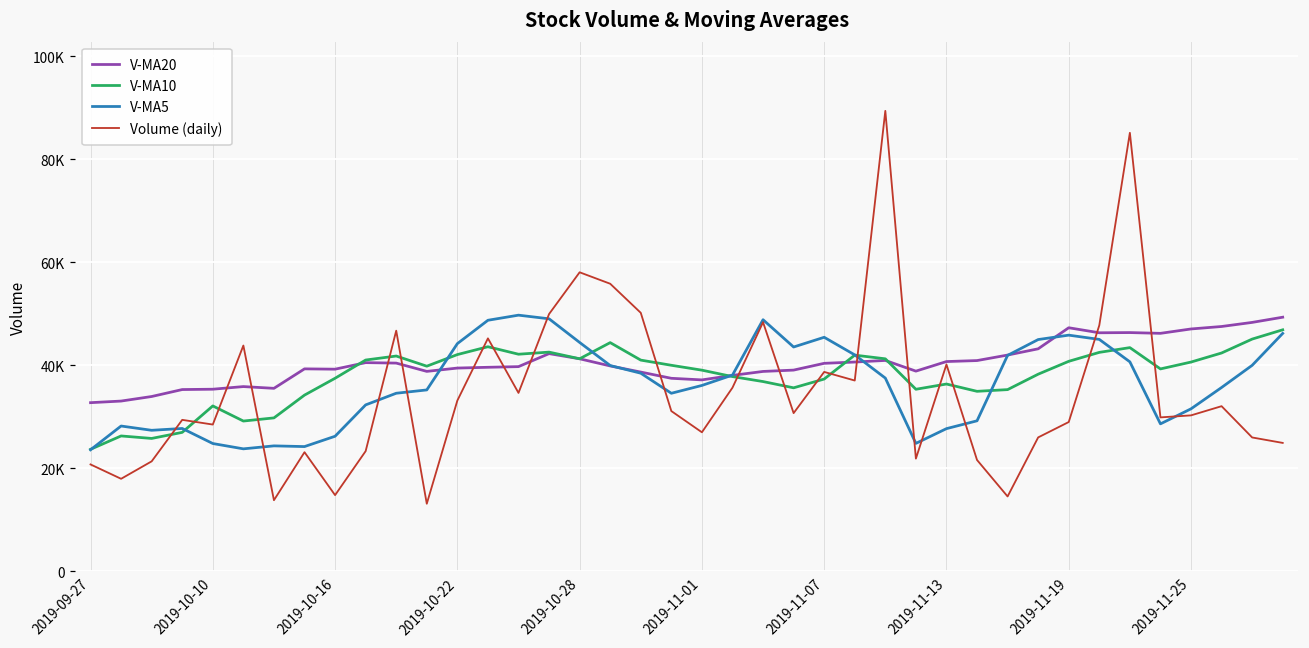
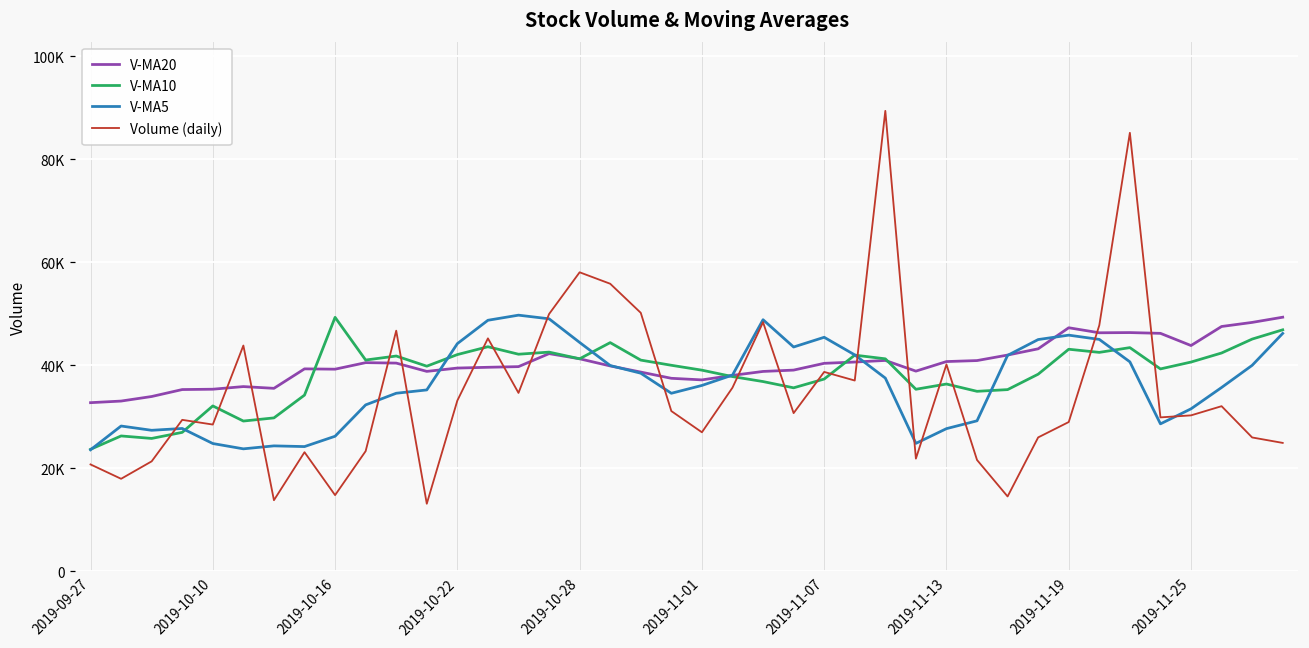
V-MA10, 2019-10-16: 37000 -> 49000
V-MA10, 2019-11-19: 41000 -> 43000
V-MA20, 2019-11-25: 47000 -> 44000
